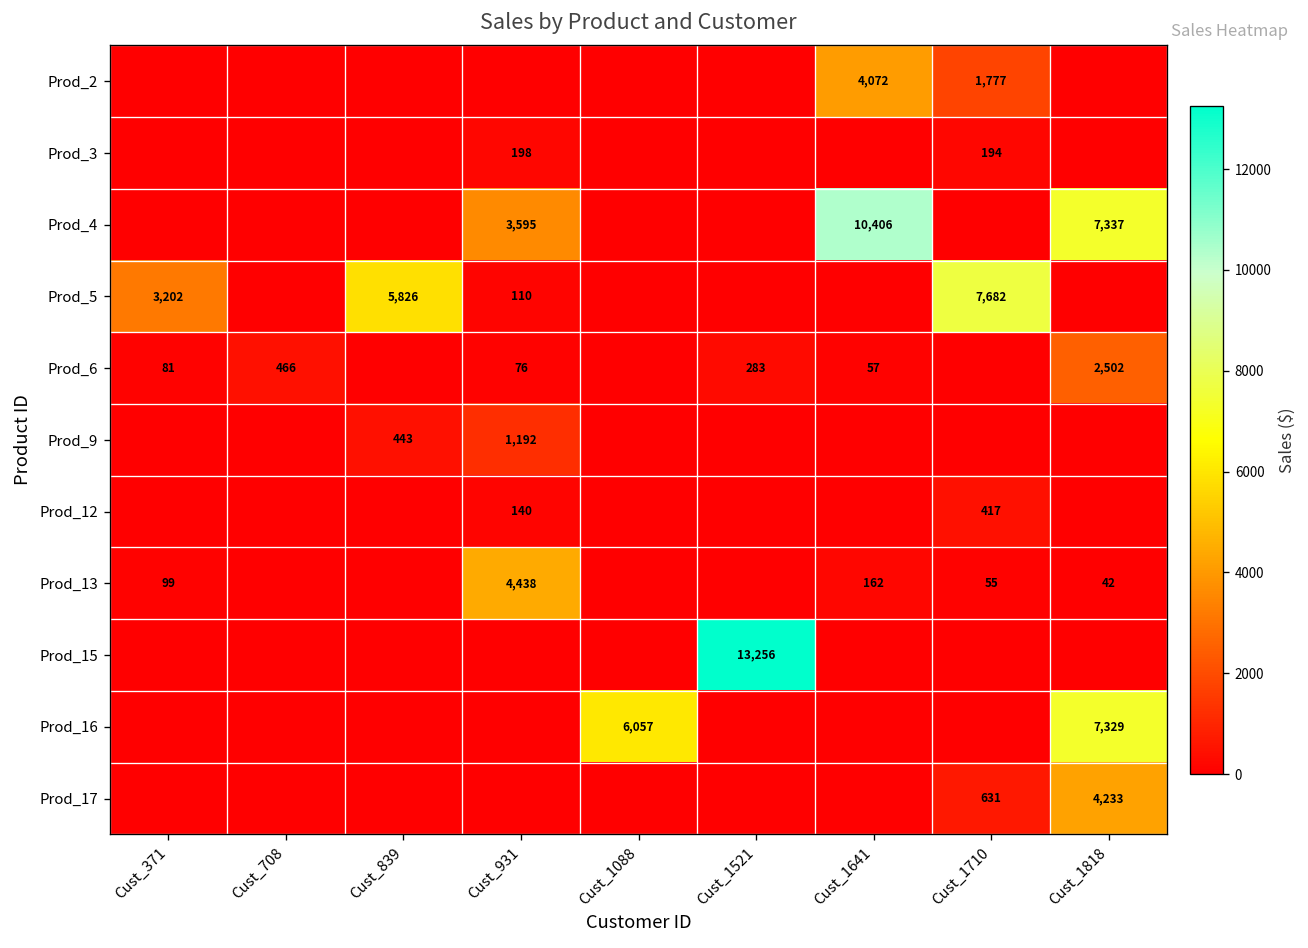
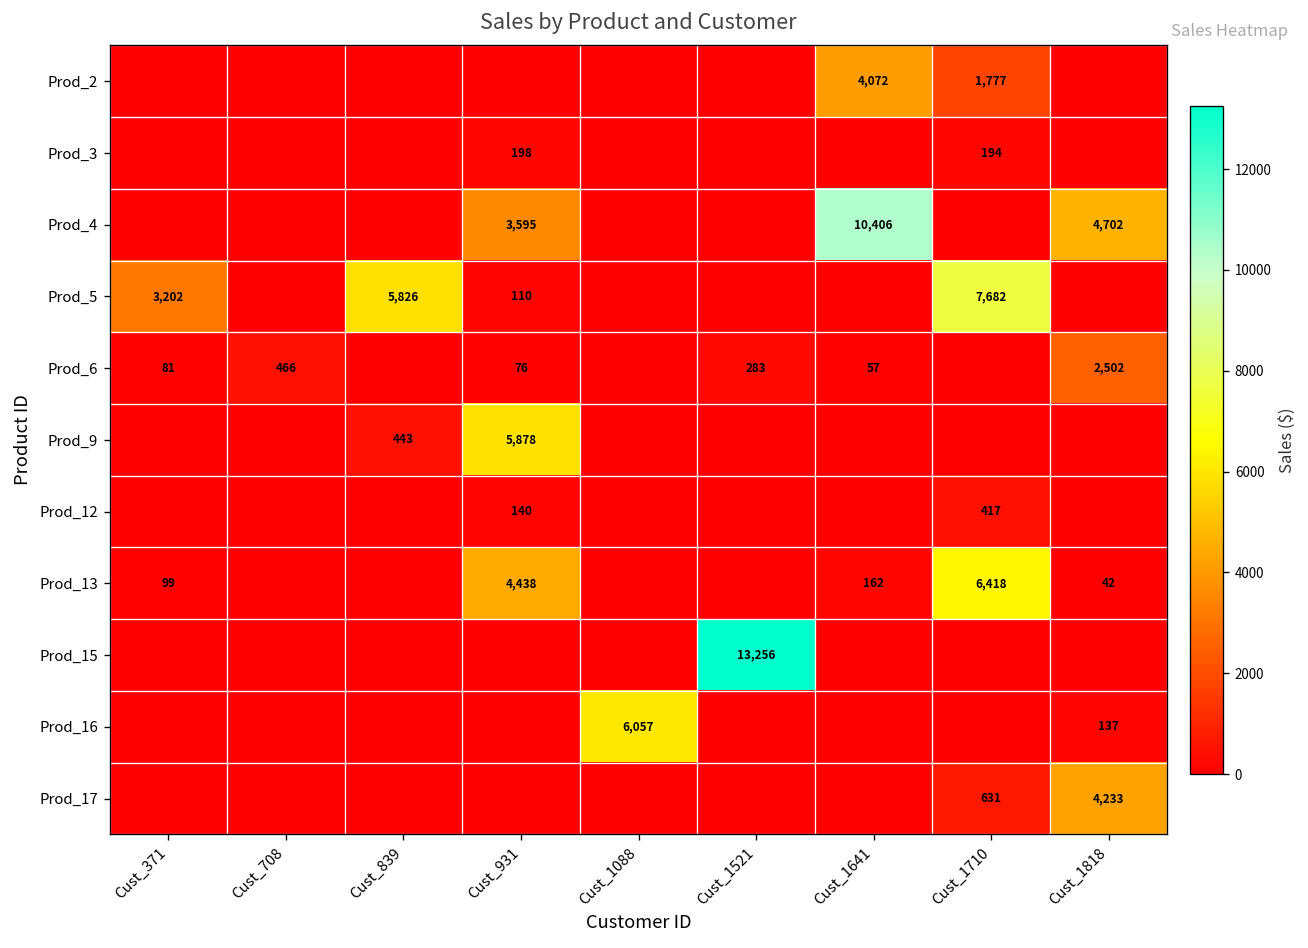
Prod_4, Cust_1818: 7,337 -> 4,702
Prod_9, Cust_931: 1,192 -> 5,878
Prod_13, Cust_1710: 55 -> 6,418
Prod_16, Cust_1818: 7,329 -> 137
